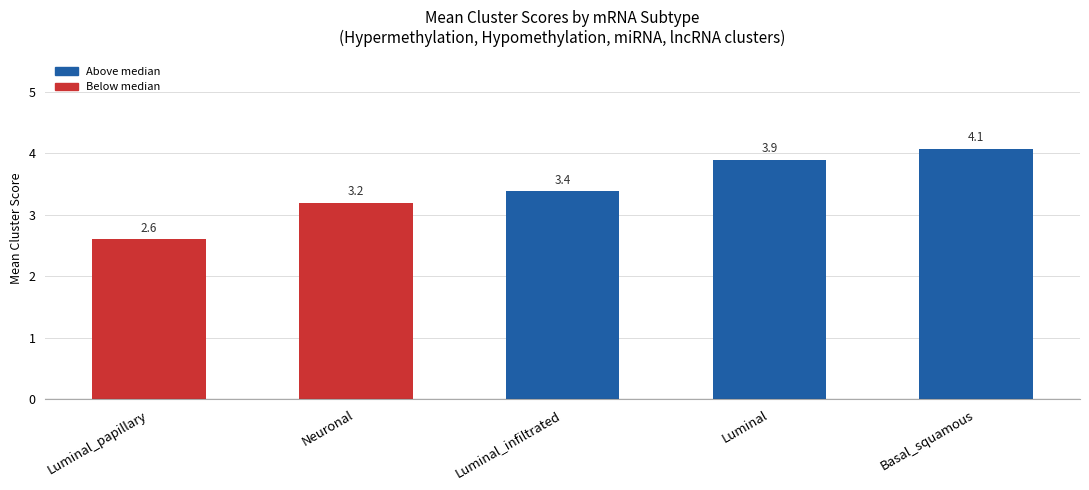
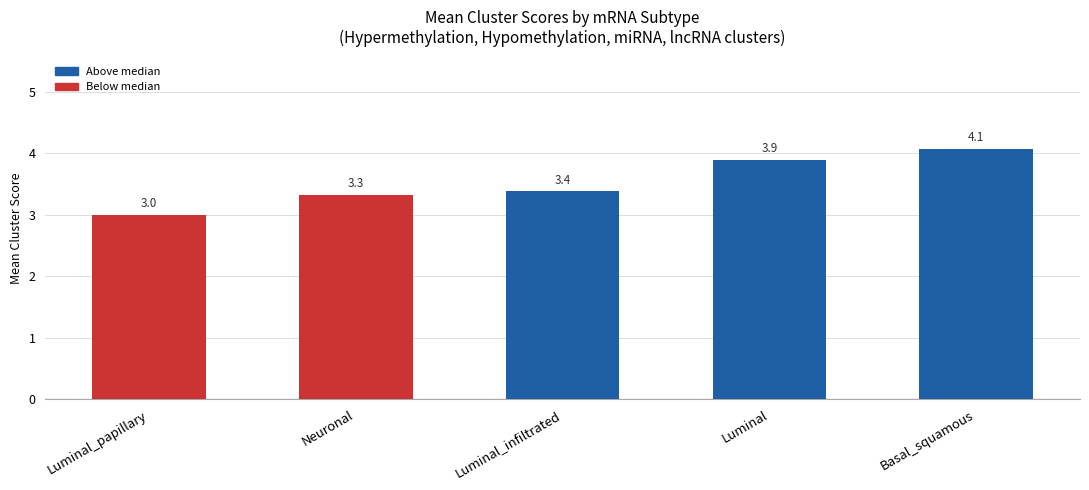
Luminal_papillary: 2.6 -> 3.0
Neuronal: 3.2 -> 3.3
